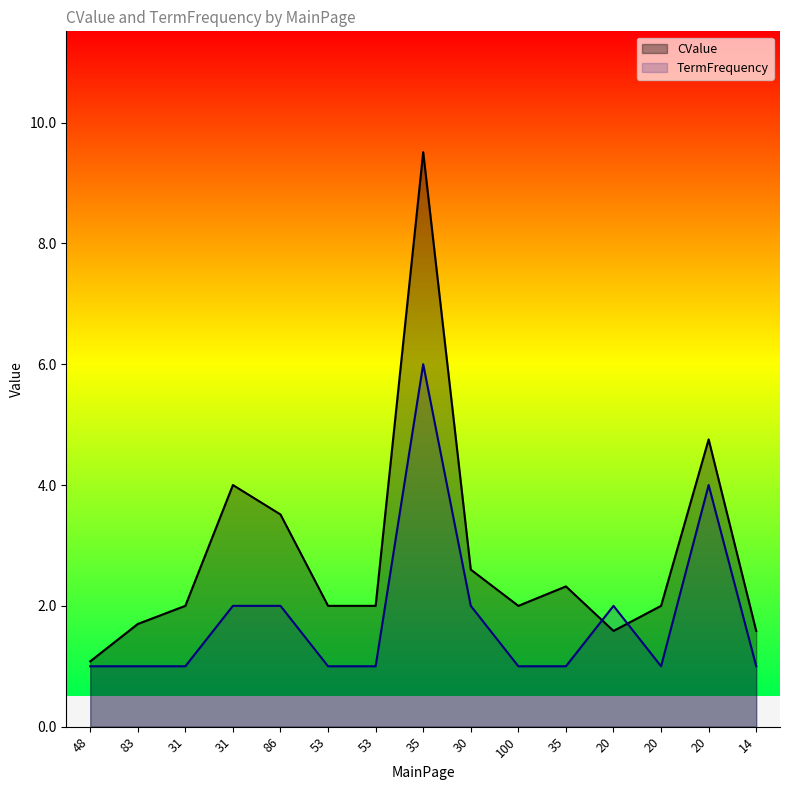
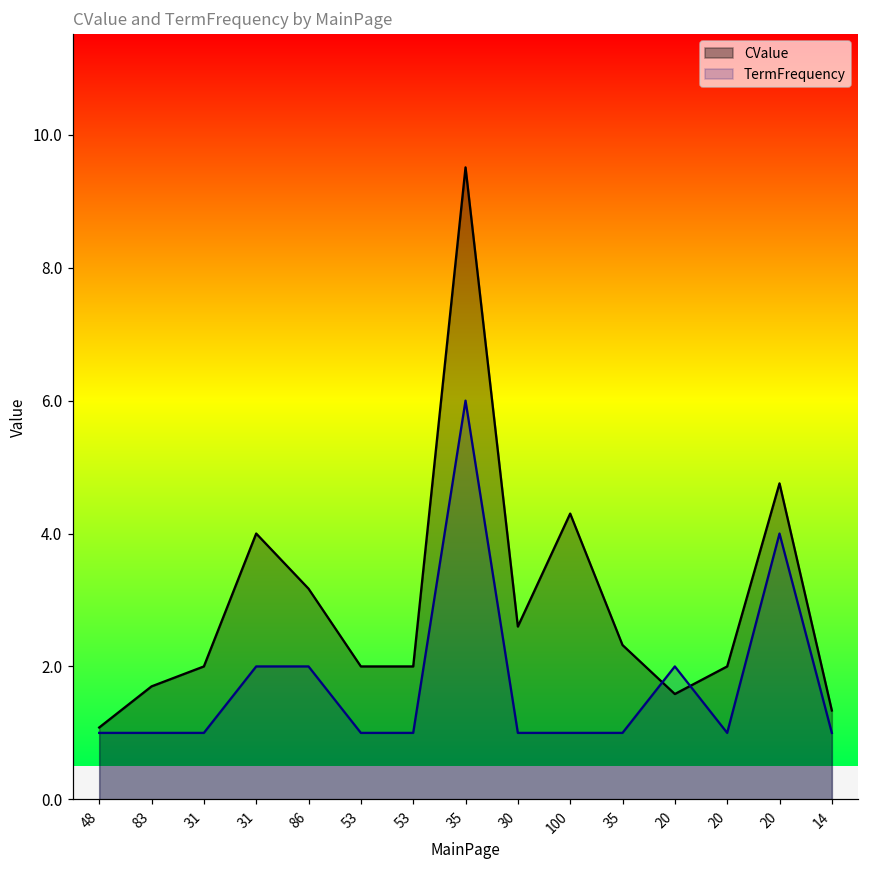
CValue, 86: 3.5 -> 3.2
TermFrequency, 30: 2 -> 1
CValue, 100: 2.0 -> 4.3
CValue, 14: 1.6 -> 1.3
